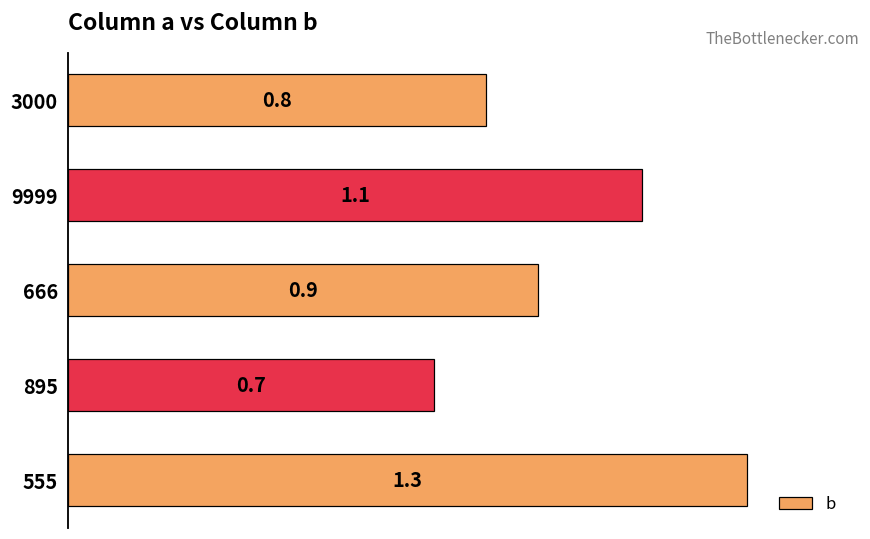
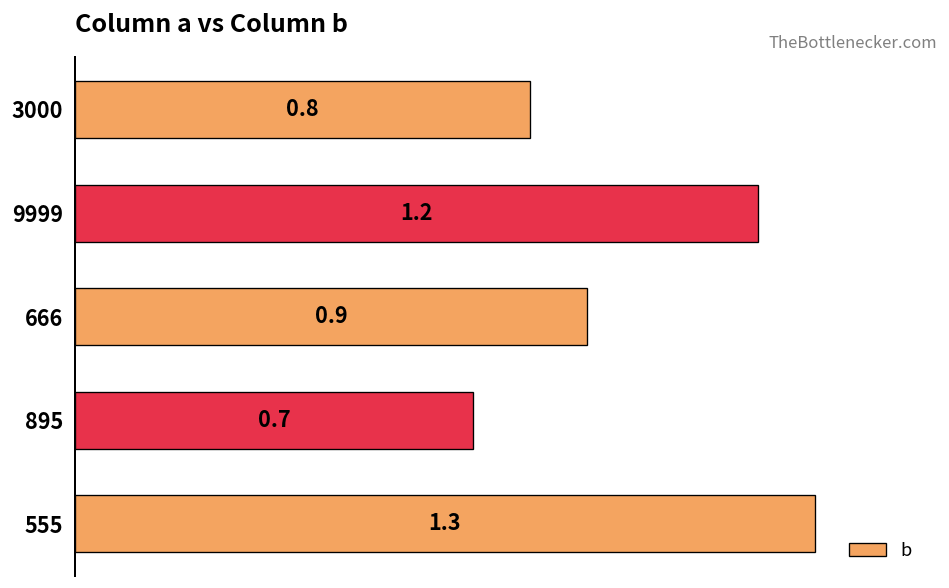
9999: 1.1 -> 1.2
